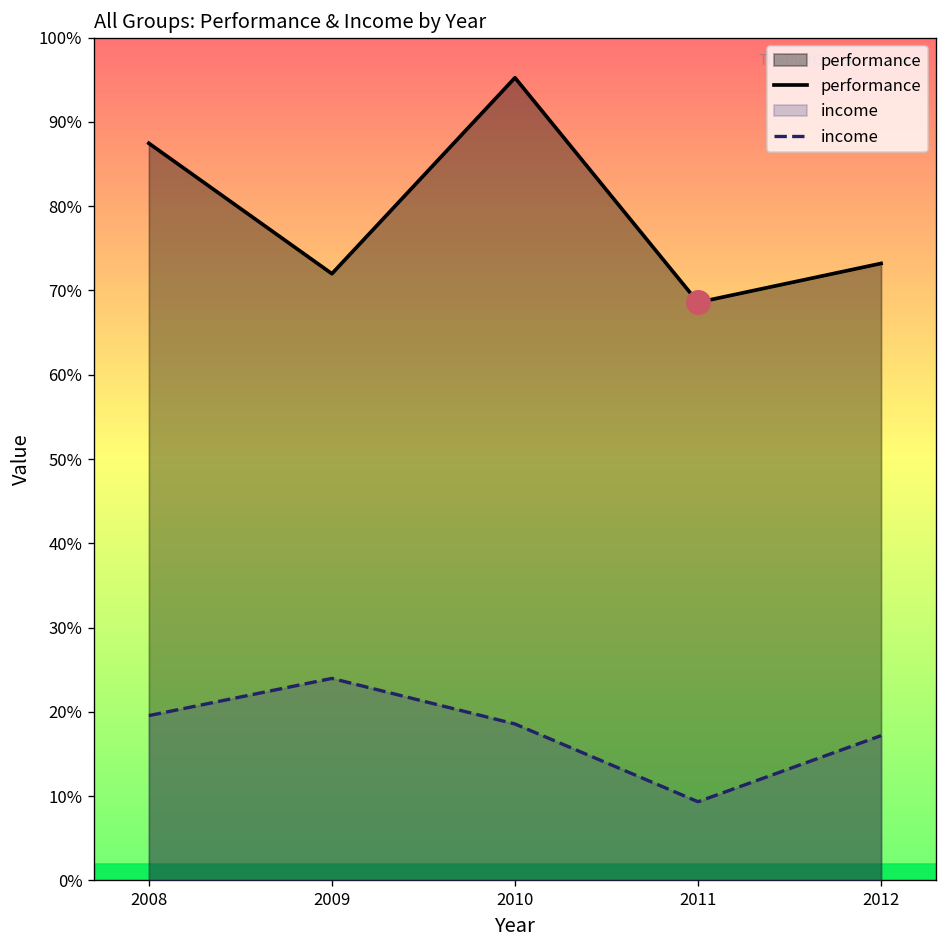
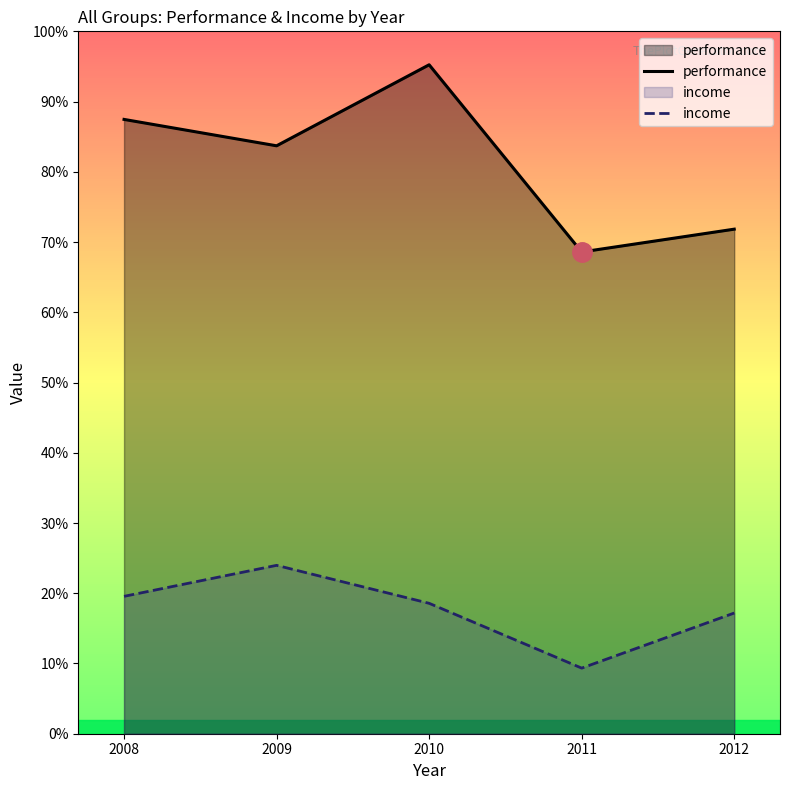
performance, 2009: 72% -> 84%
performance, 2012: 73% -> 72%
